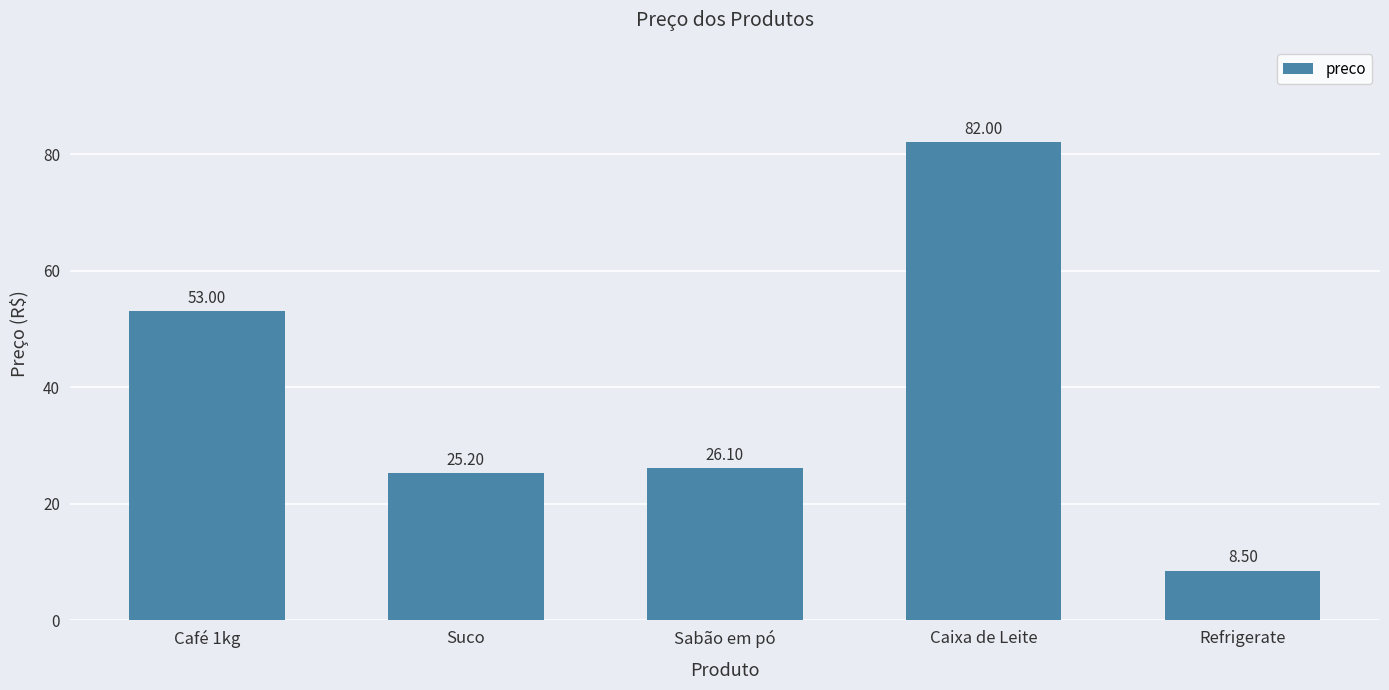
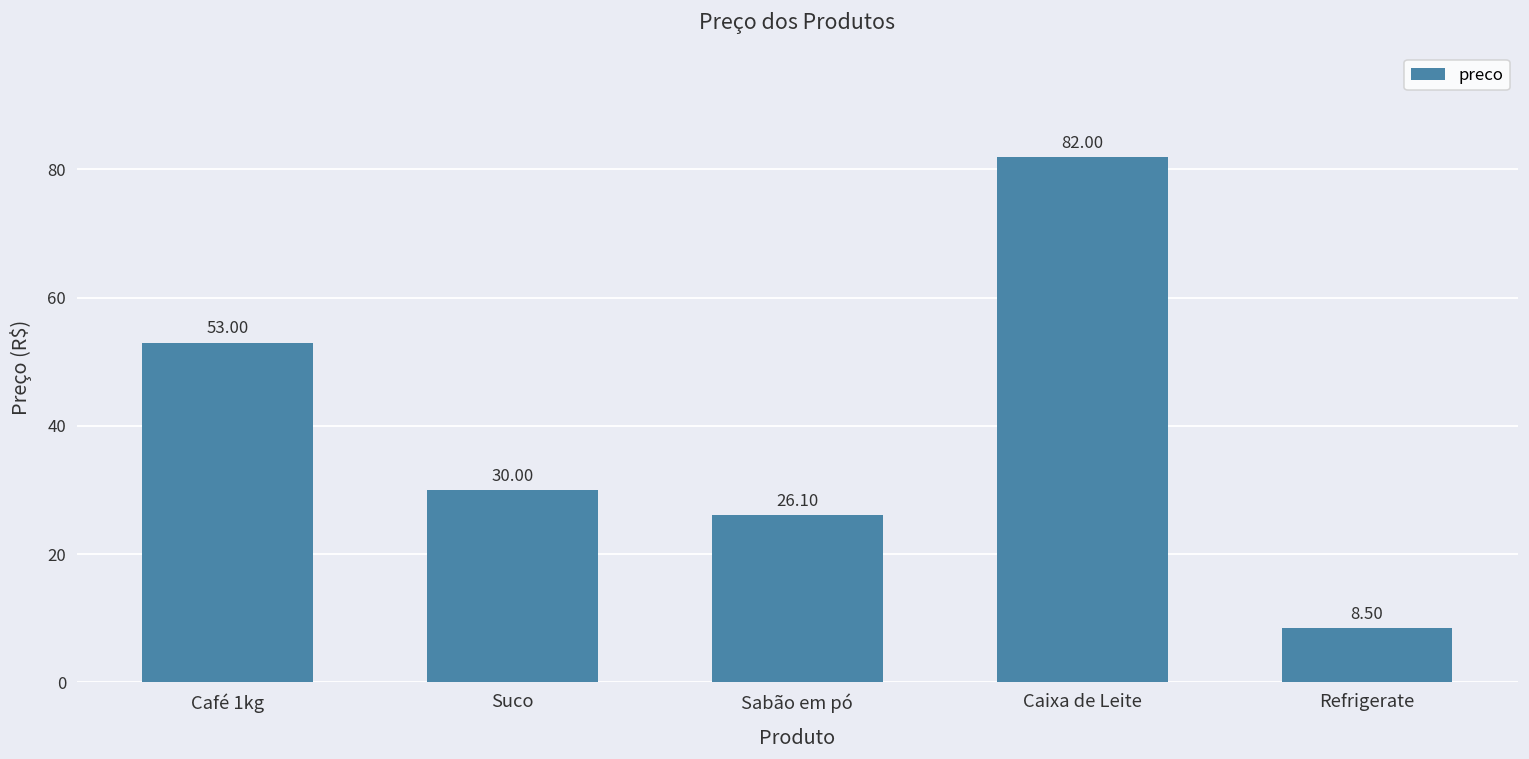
Suco: 25.20 -> 30.00
